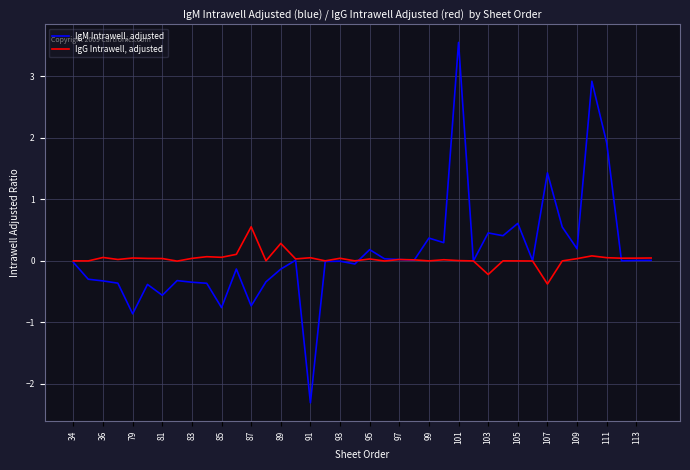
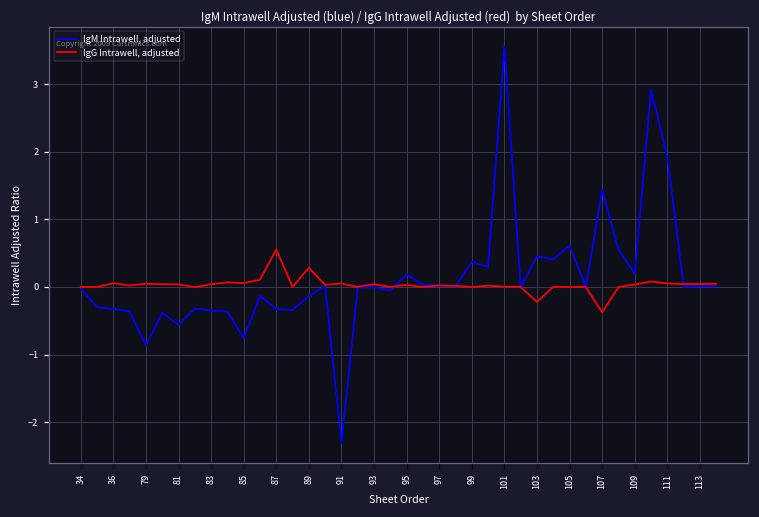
IgM Intrawell, adjusted, 87: -0.7 -> -0.3
